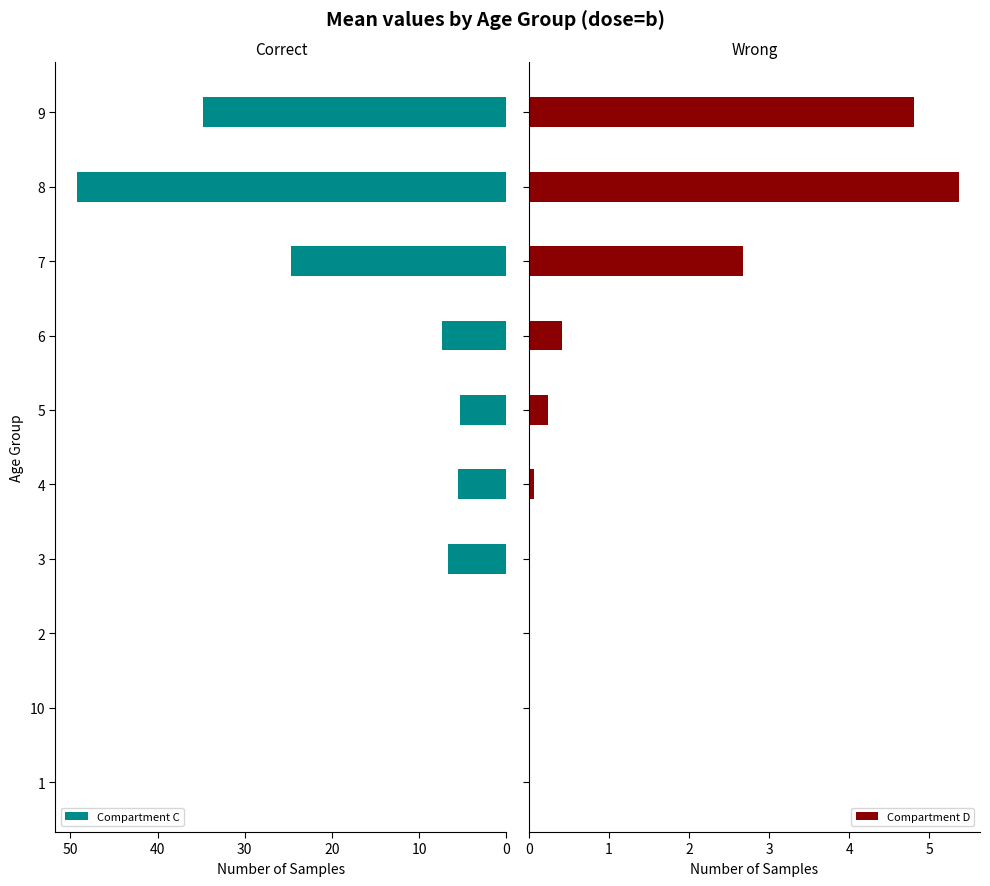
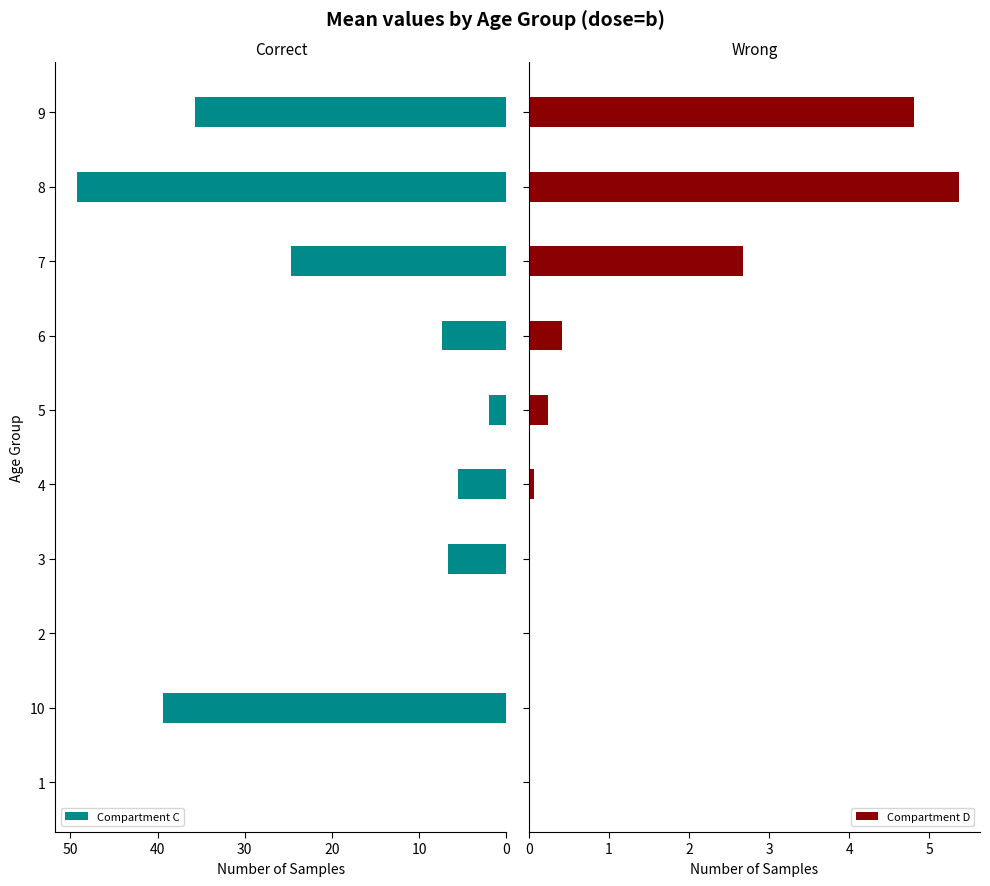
Correct, 9: 35 -> 36
Correct, 5: 5 -> 2
Correct, 10: 0 -> 39
